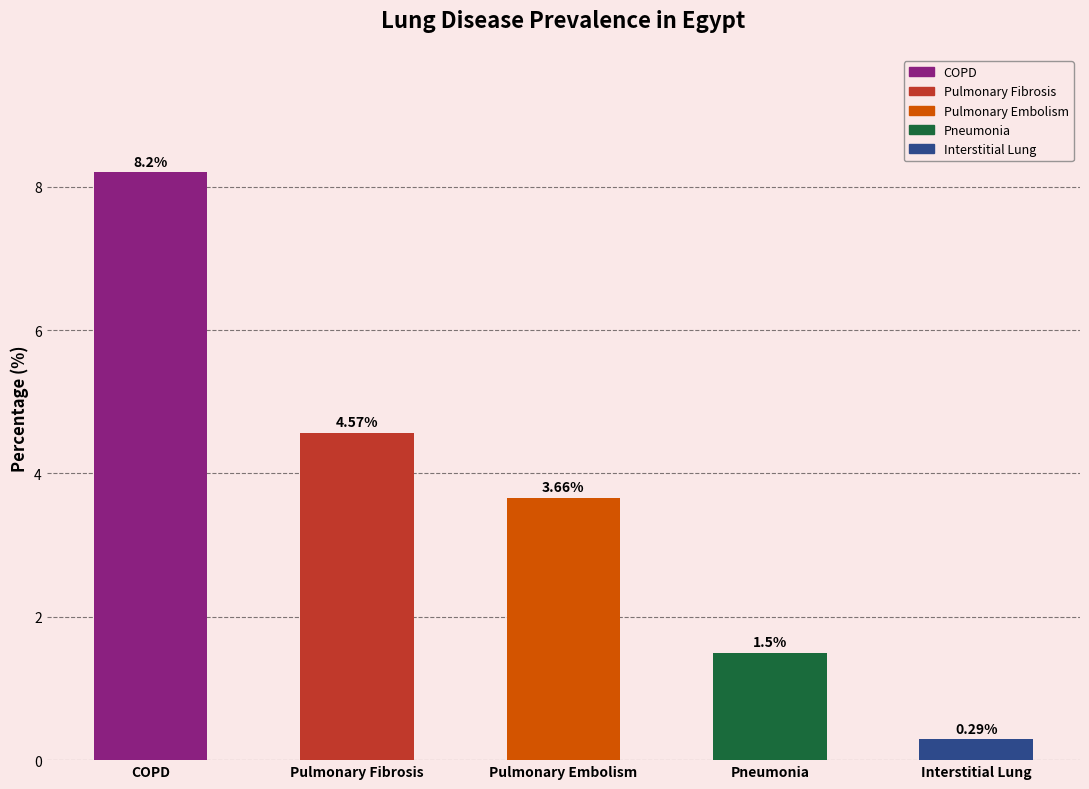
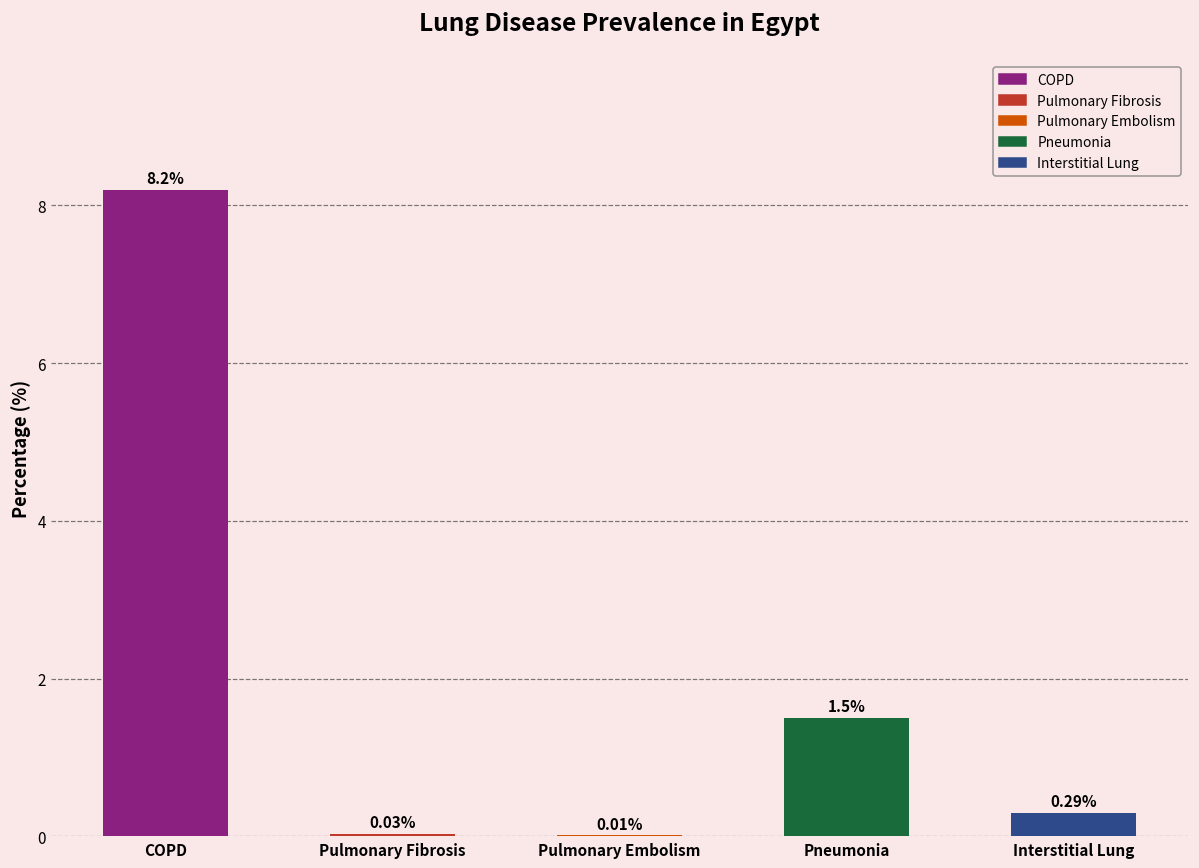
Pulmonary Fibrosis: 4.57% -> 0.03%
Pulmonary Embolism: 3.66% -> 0.01%
